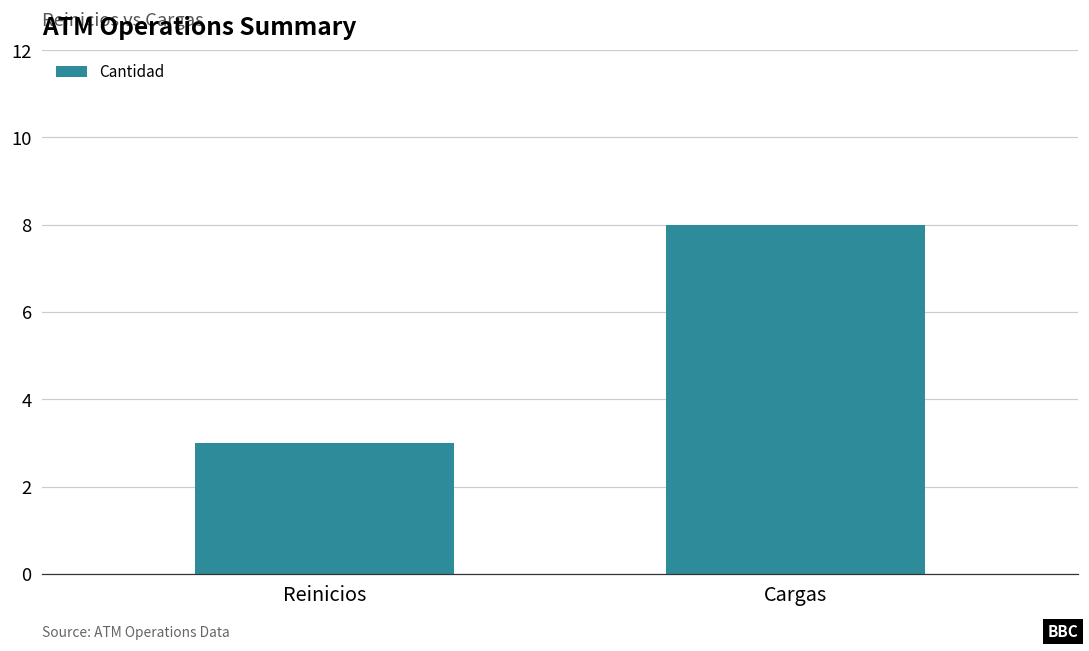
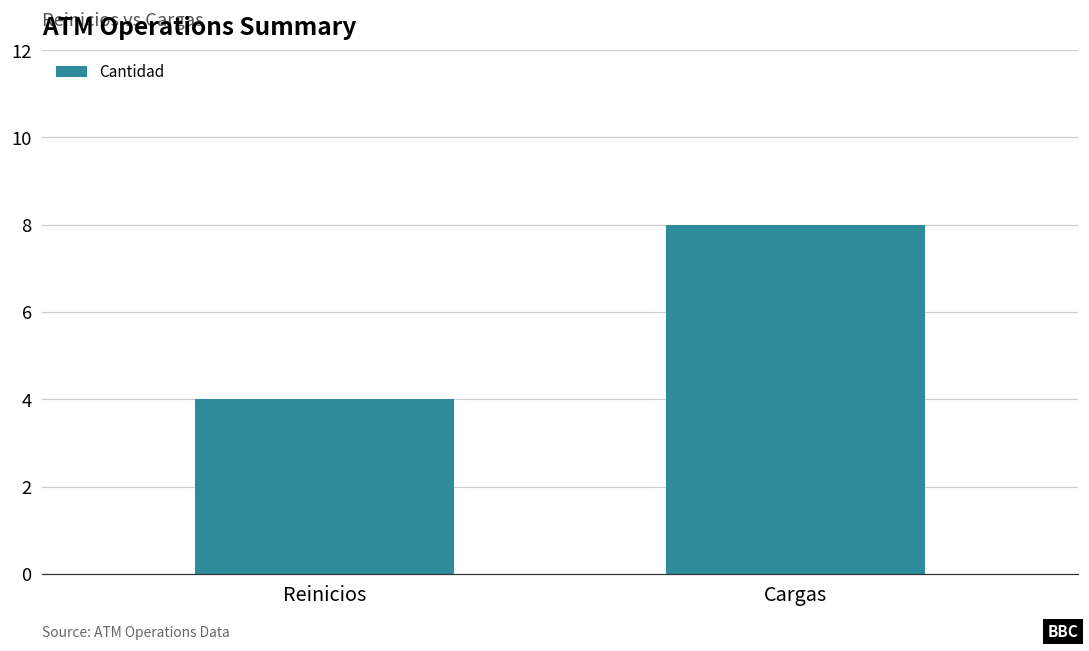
Reinicios: 3 -> 4
